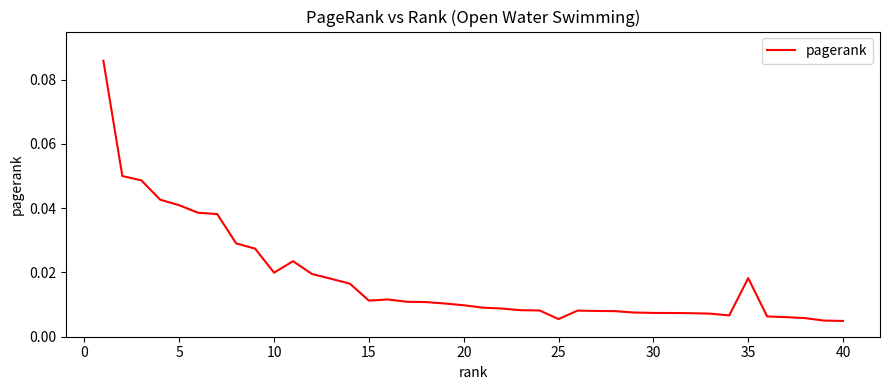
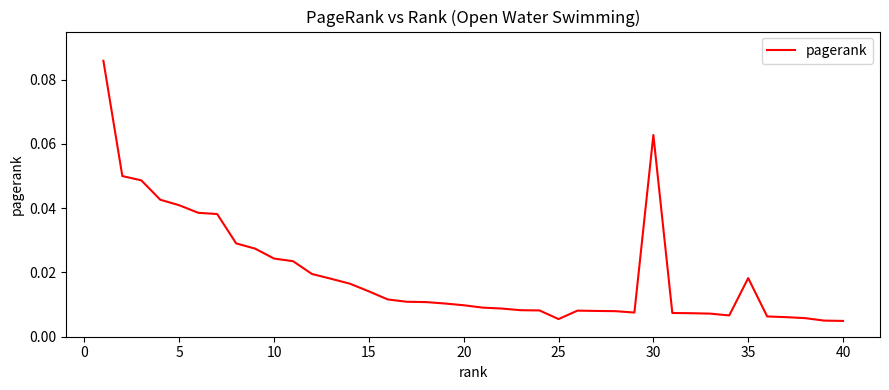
10: 0.020 -> 0.024
15: 0.011 -> 0.014
30: 0.007 -> 0.063
